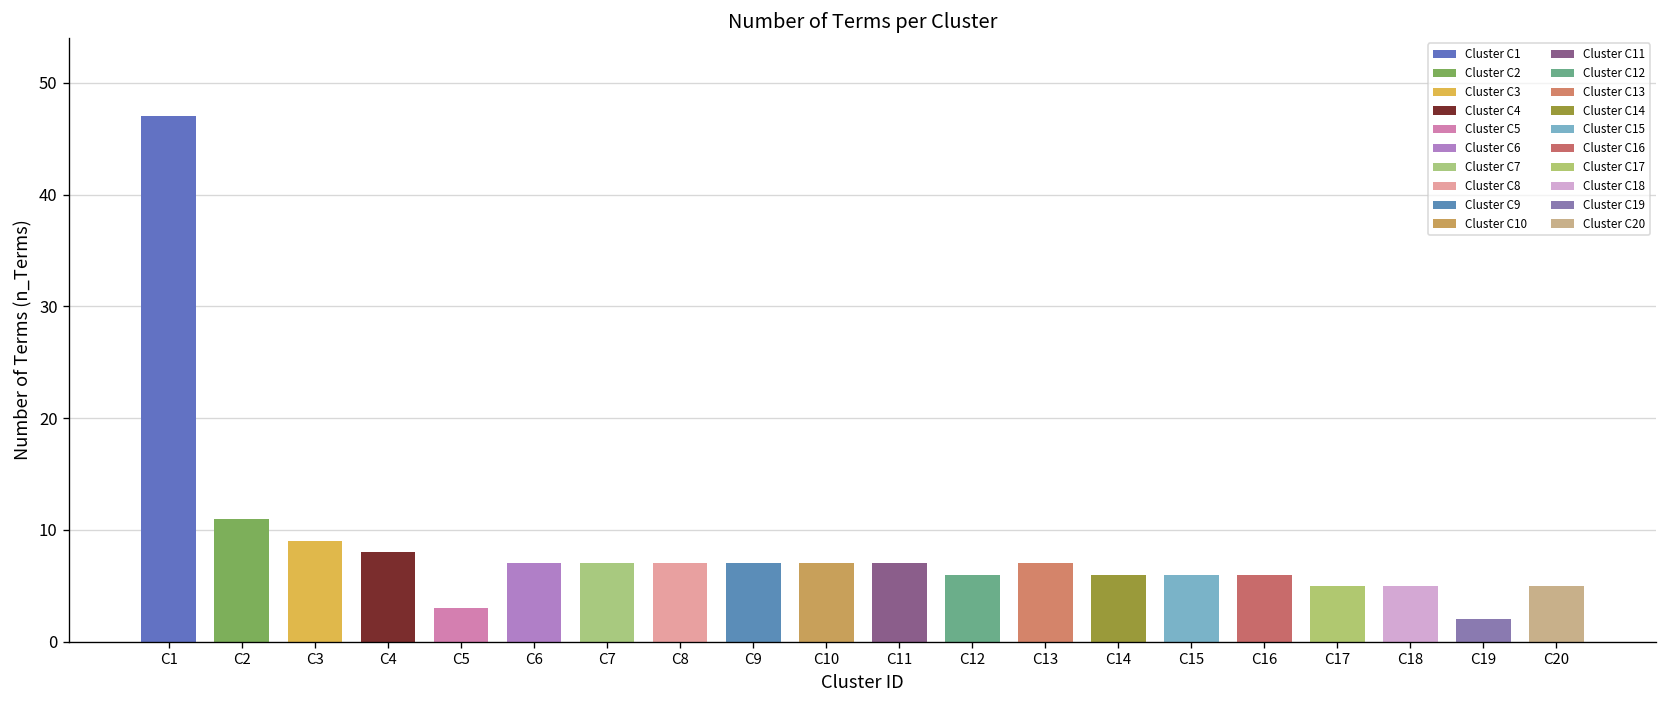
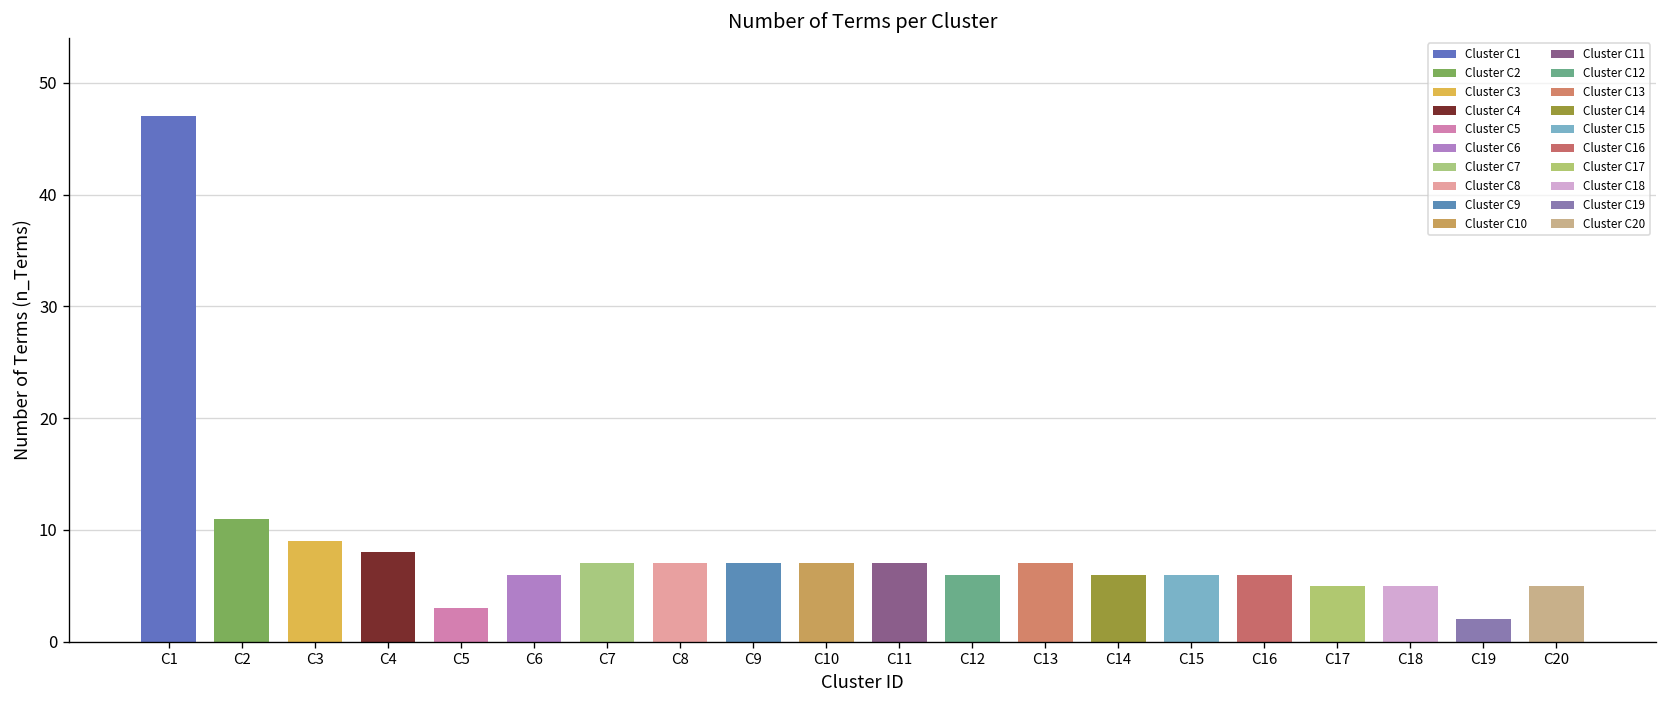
C6: 7 -> 6
